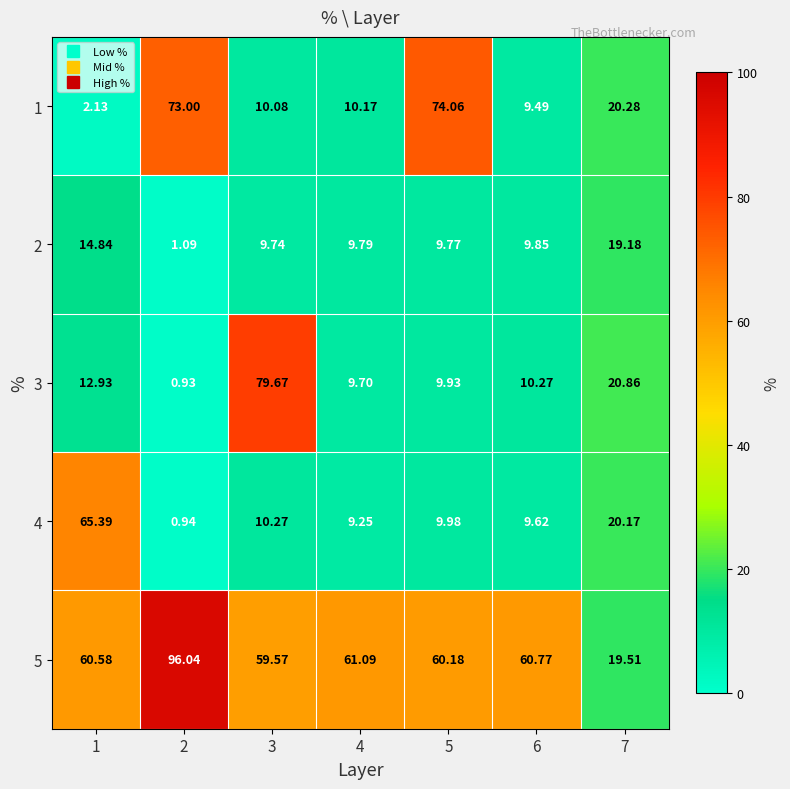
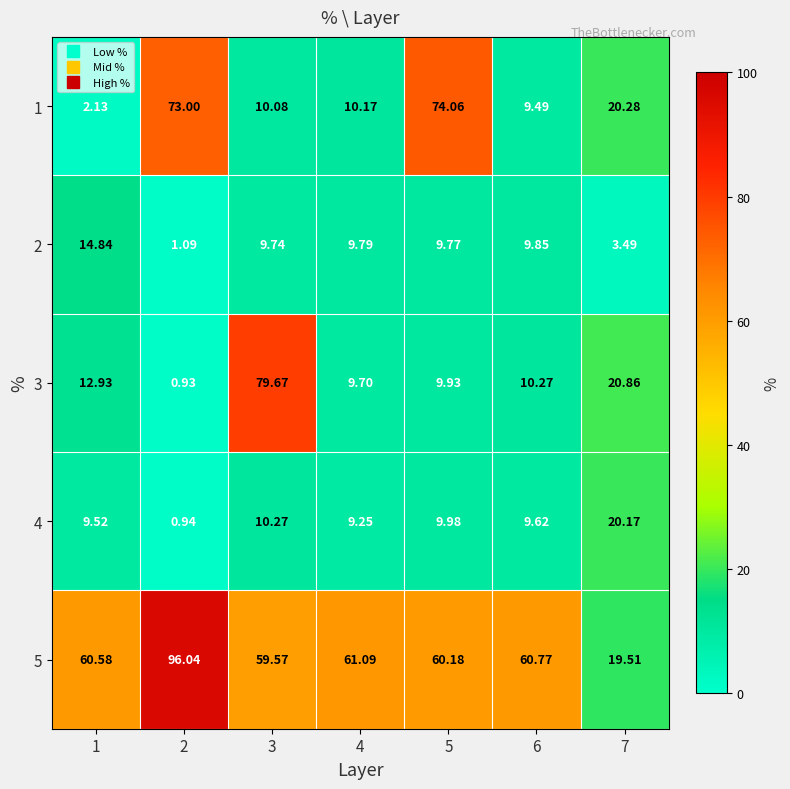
2, 7: 19.18 -> 3.49
4, 1: 65.39 -> 9.52
